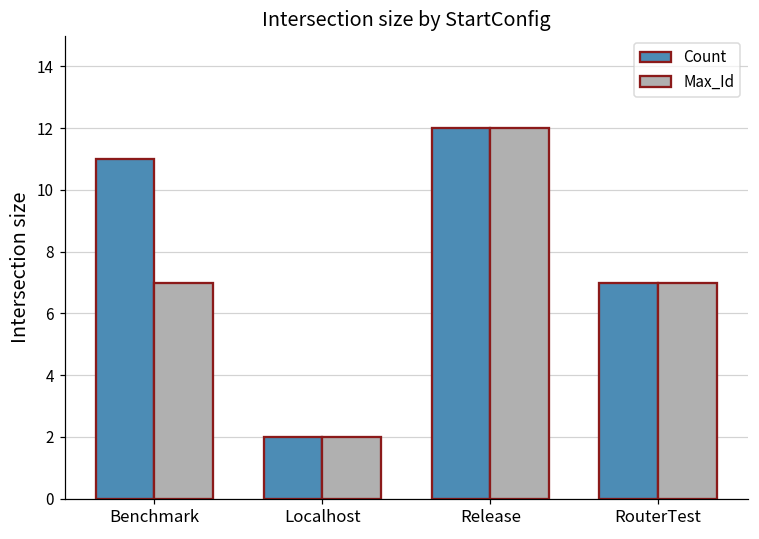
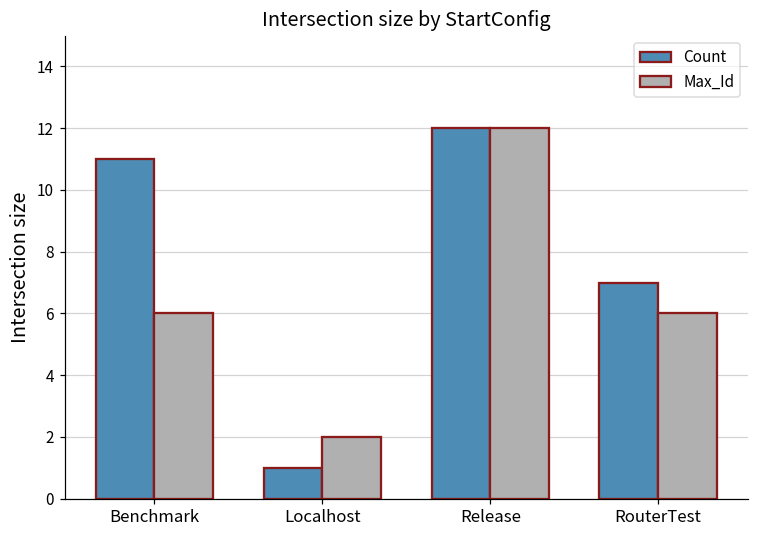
Max_Id, Benchmark: 7 -> 6
Count, Localhost: 2 -> 1
Max_Id, RouterTest: 7 -> 6
